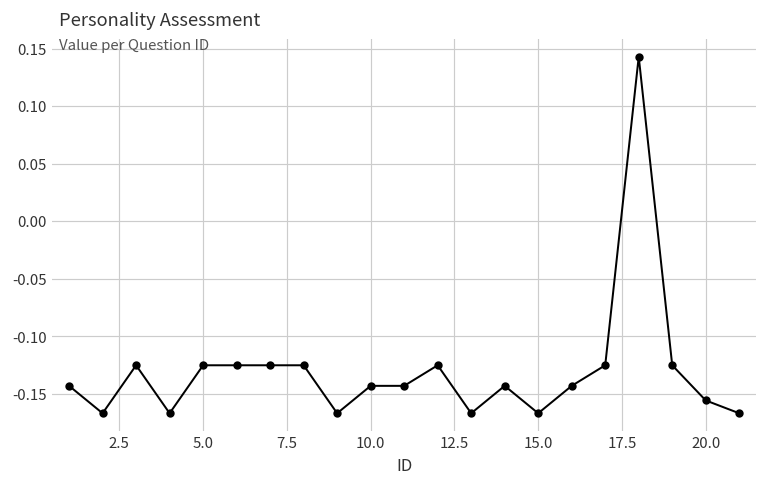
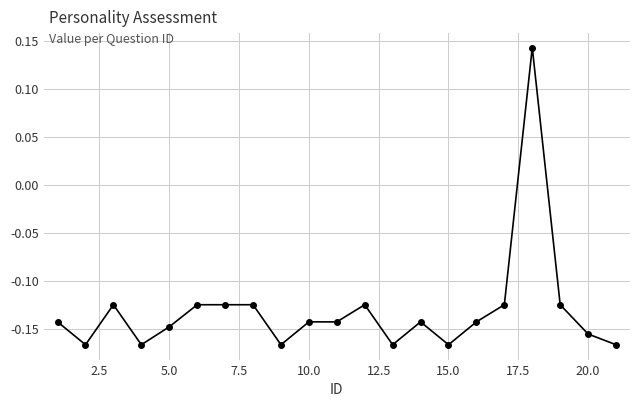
5.0: -0.13 -> -0.15
